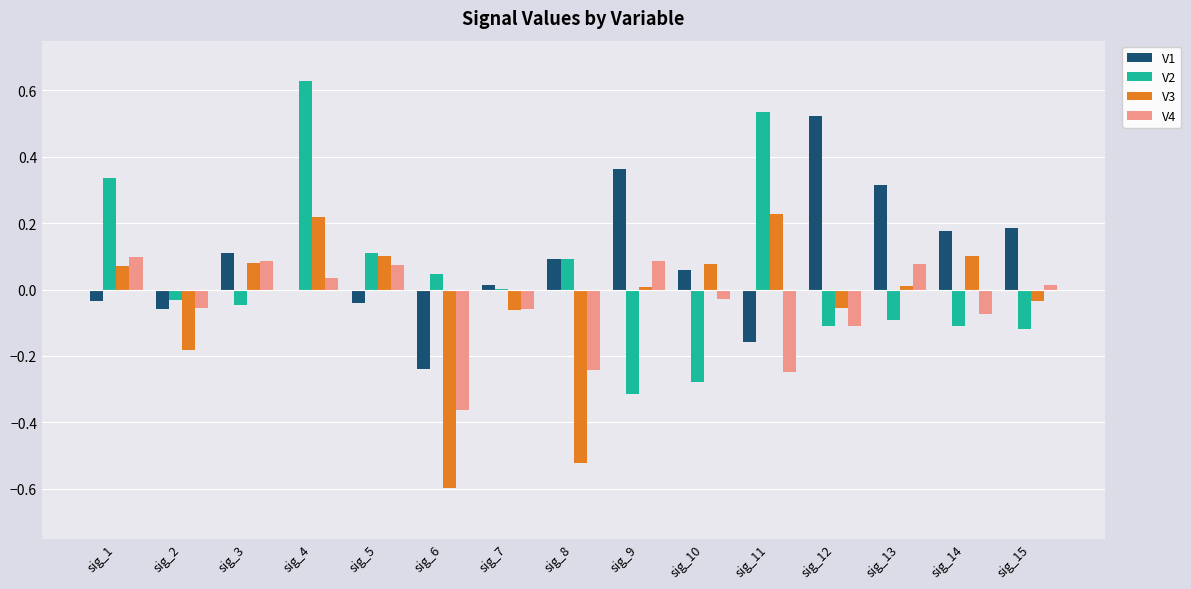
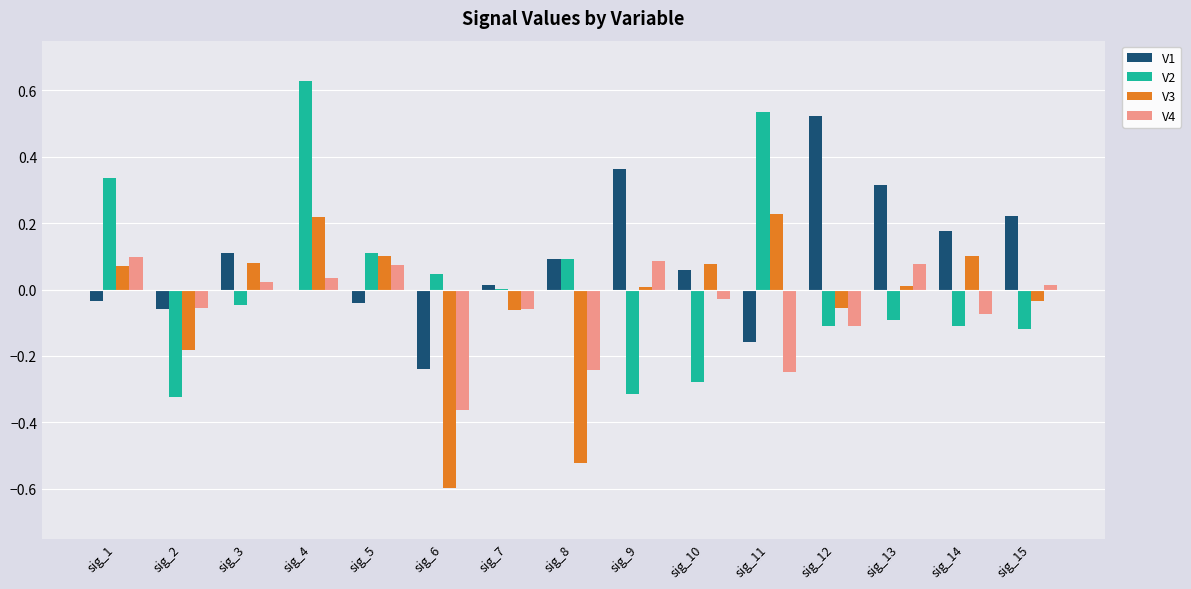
V2, sig_2: -0.03 -> -0.32
V4, sig_3: 0.09 -> 0.02
V1, sig_15: 0.19 -> 0.22
